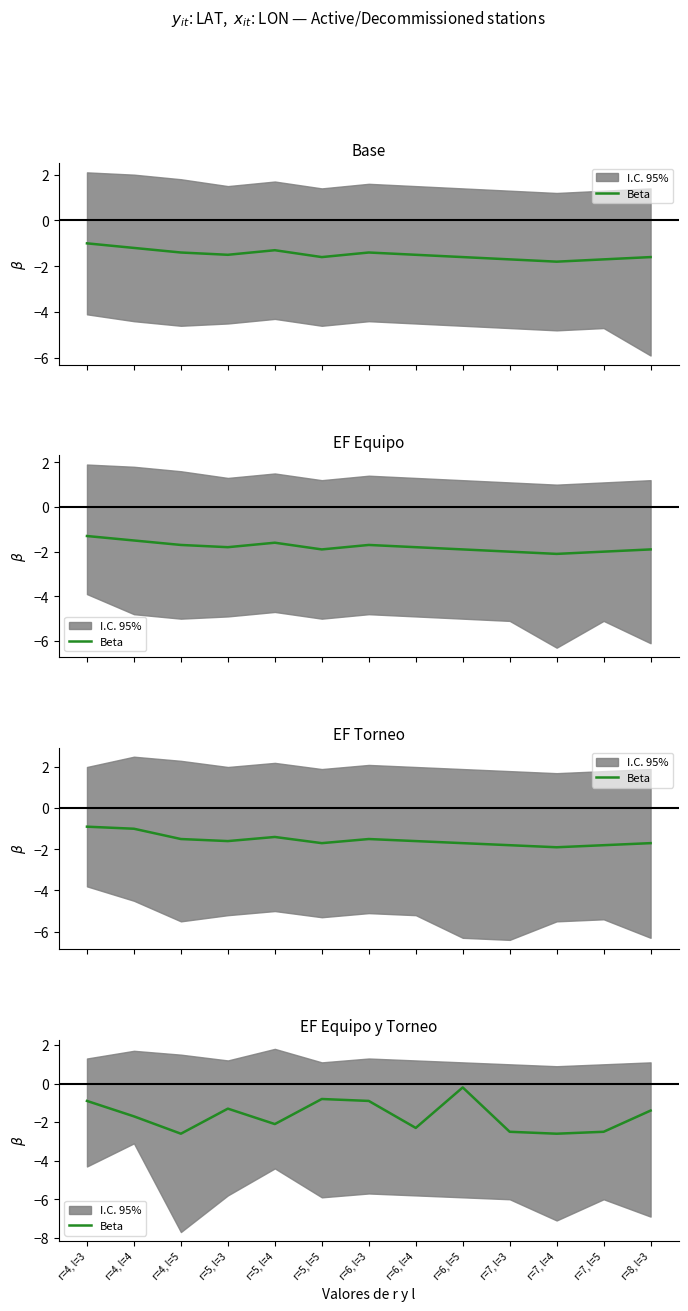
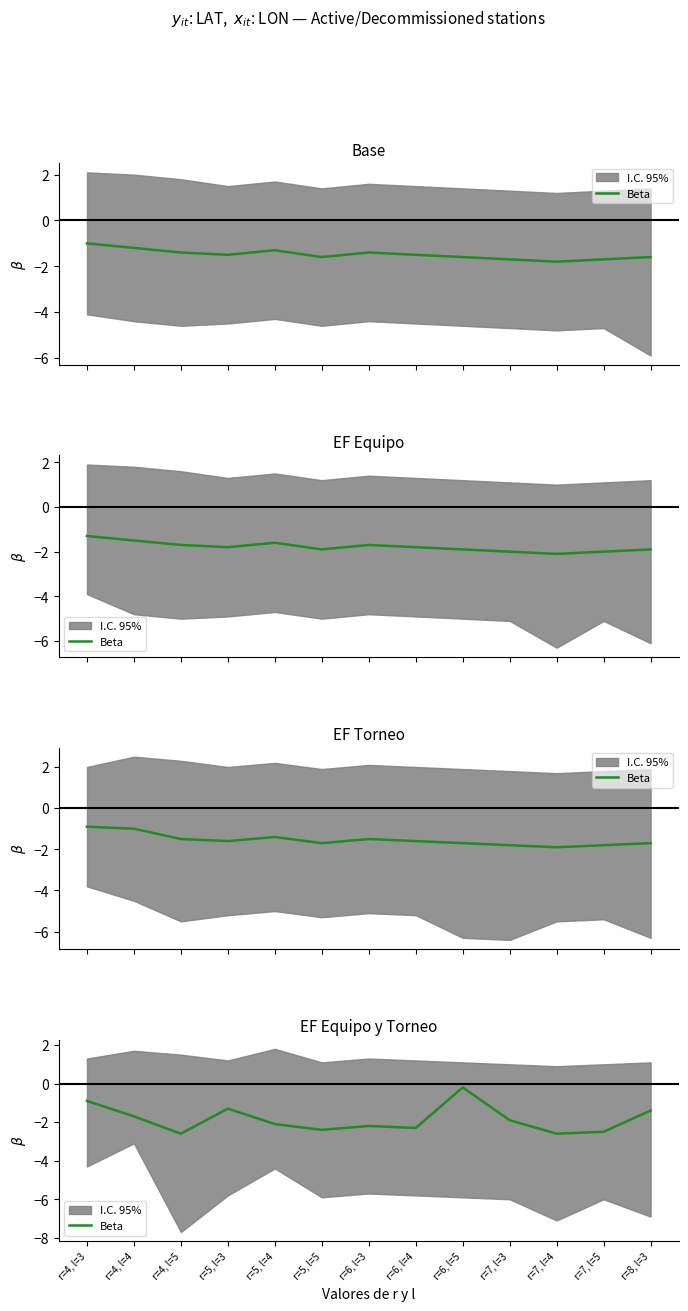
EF Equipo y Torneo, Beta, r=5, l=5: -0.8 -> -2.4
EF Equipo y Torneo, Beta, r=6, l=3: -0.9 -> -2.2
EF Equipo y Torneo, Beta, r=7, l=3: -2.5 -> -1.9
